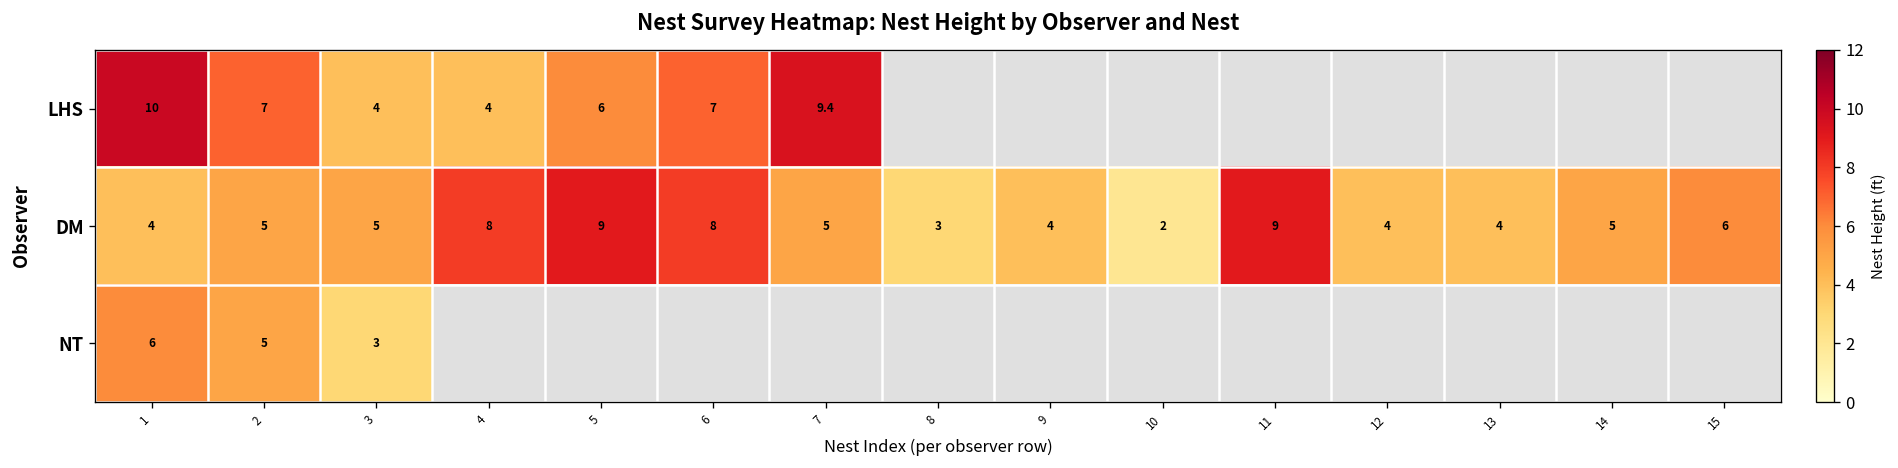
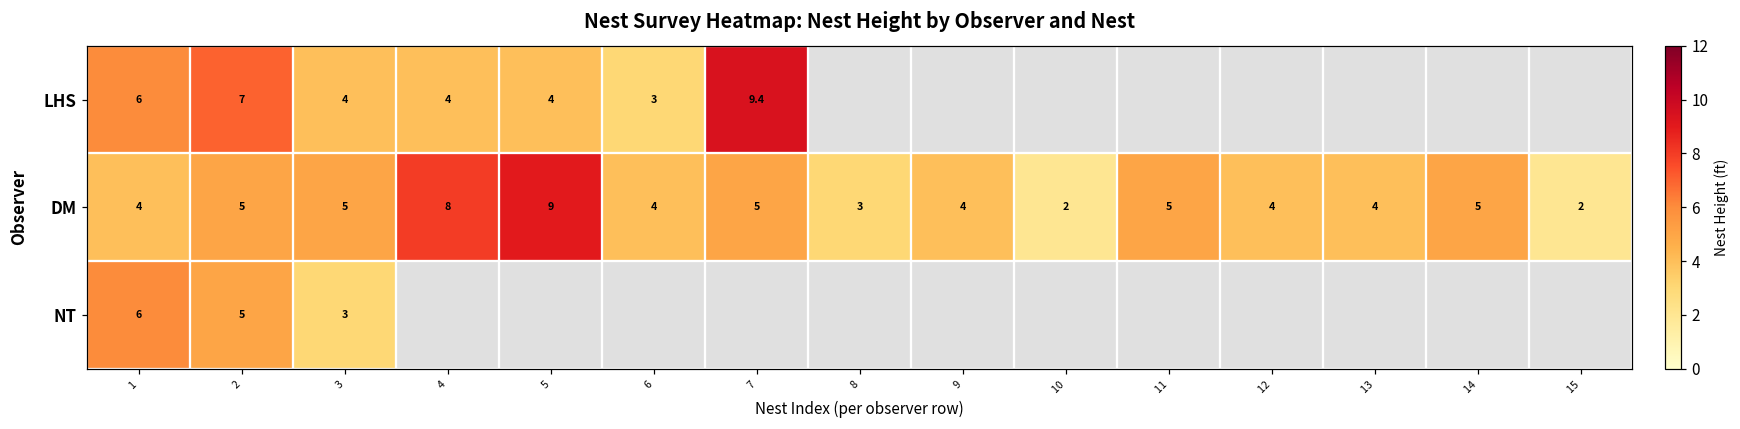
LHS, 1: 10 -> 6
LHS, 5: 6 -> 4
LHS, 6: 7 -> 3
DM, 6: 8 -> 4
DM, 11: 9 -> 5
DM, 15: 6 -> 2
